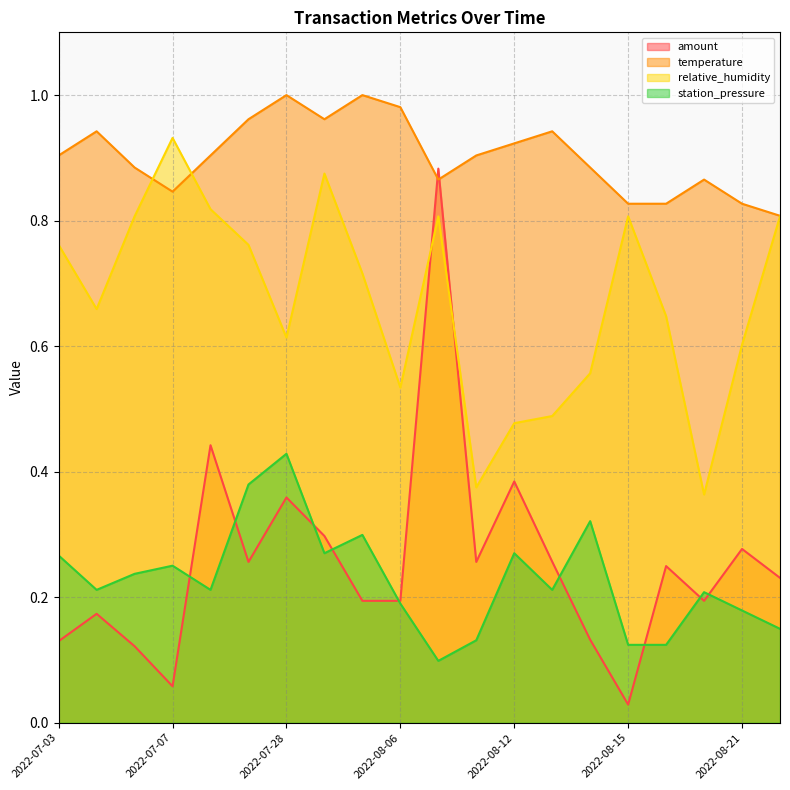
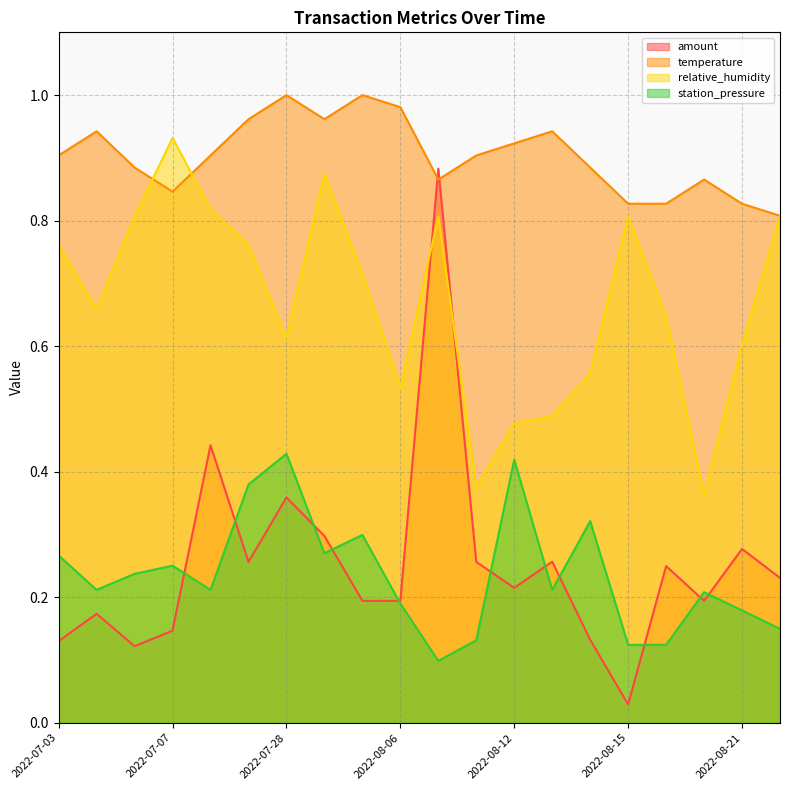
amount, 2022-07-07: 0.06 -> 0.15
amount, 2022-08-12: 0.38 -> 0.21
station_pressure, 2022-08-12: 0.27 -> 0.42
